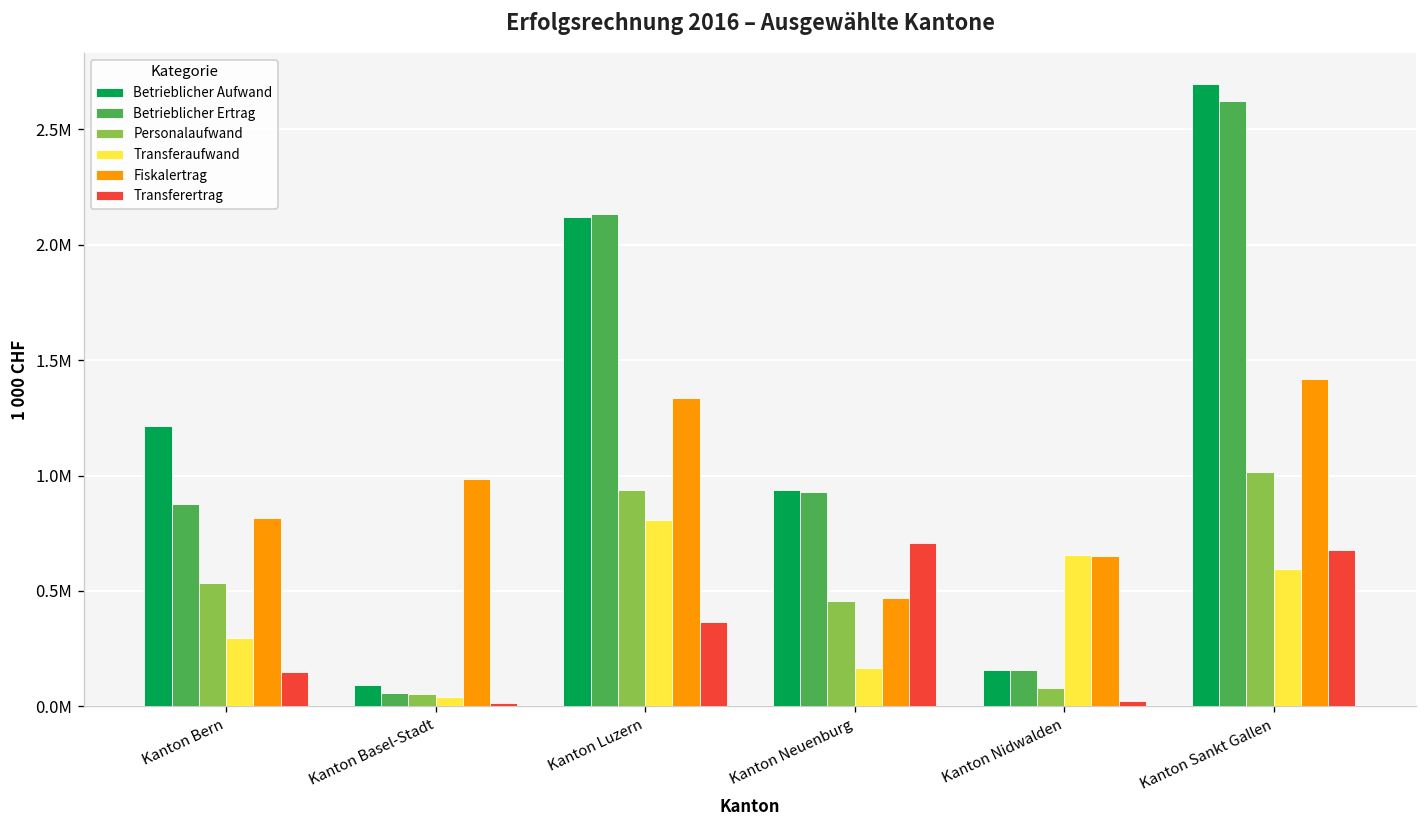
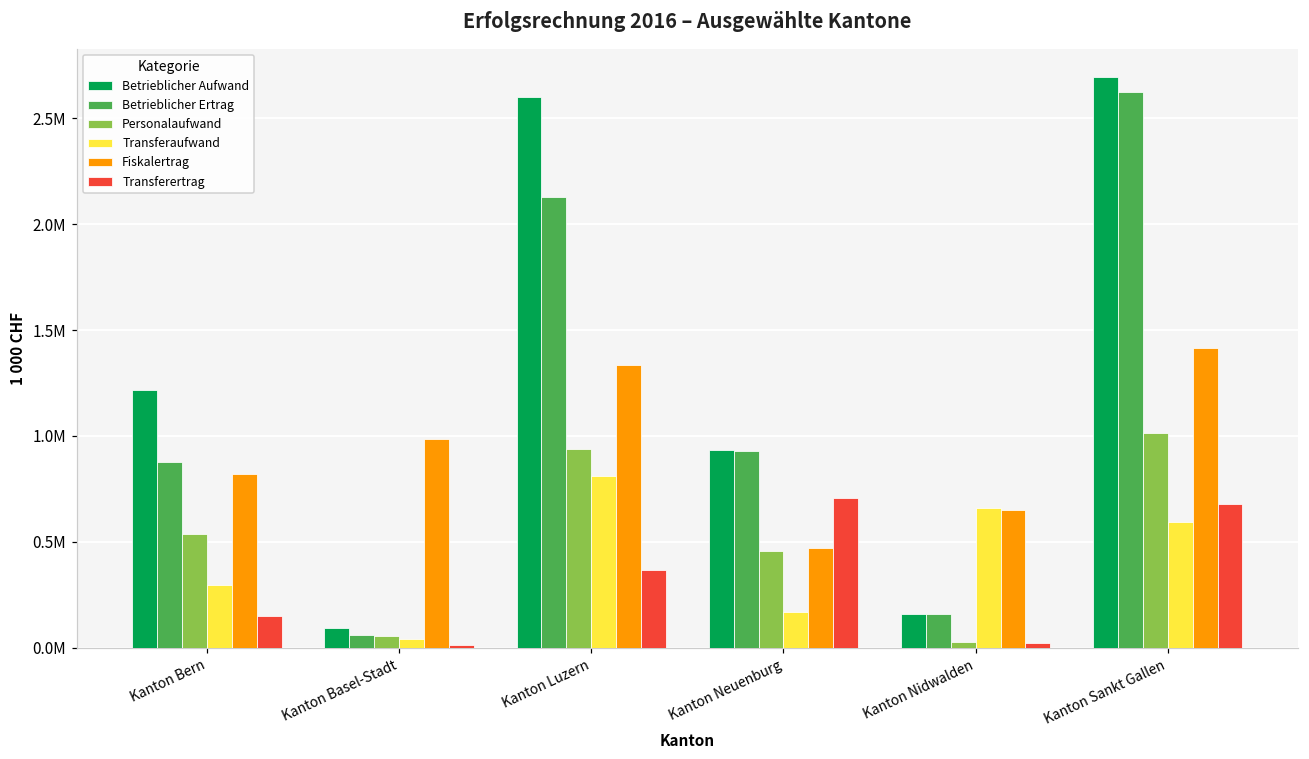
Betrieblicher Aufwand, Kanton Luzern: 2120000 -> 2600000
Personalaufwand, Kanton Nidwalden: 80000 -> 30000
